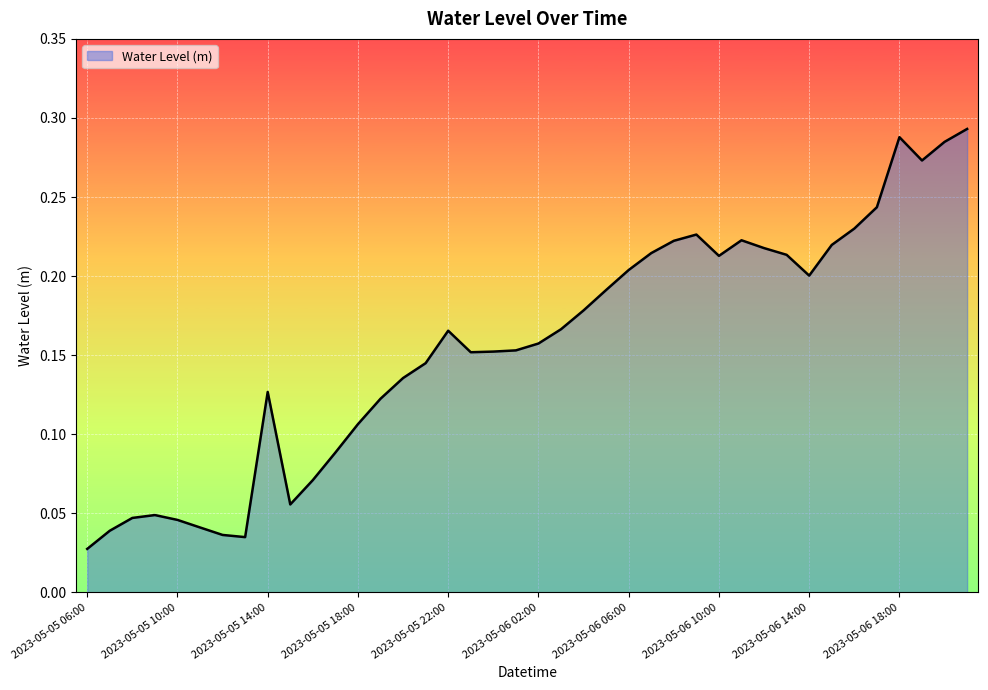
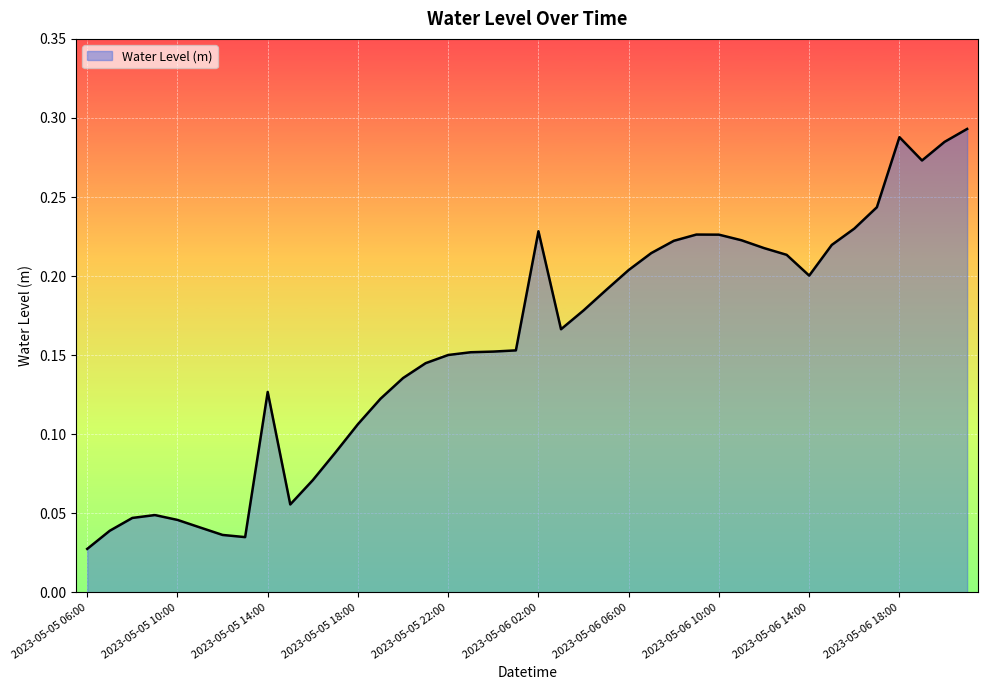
2023-05-05 22:00: 0.165 -> 0.150
2023-05-06 02:00: 0.157 -> 0.228
2023-05-06 10:00: 0.213 -> 0.226
